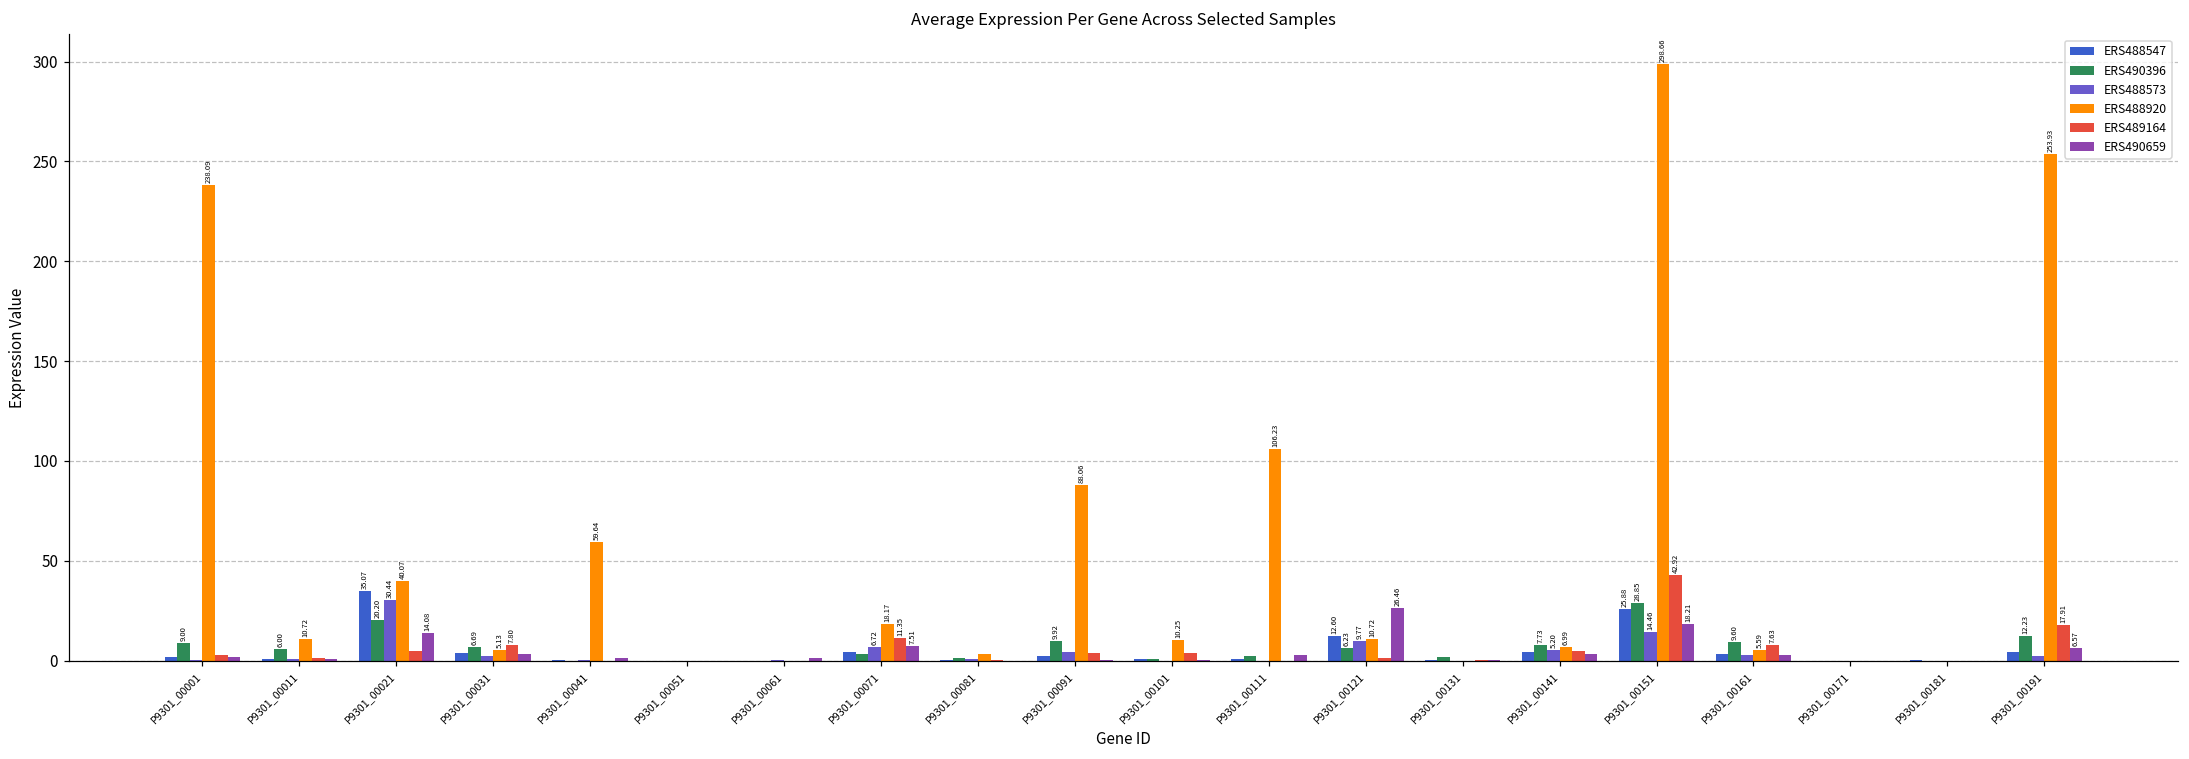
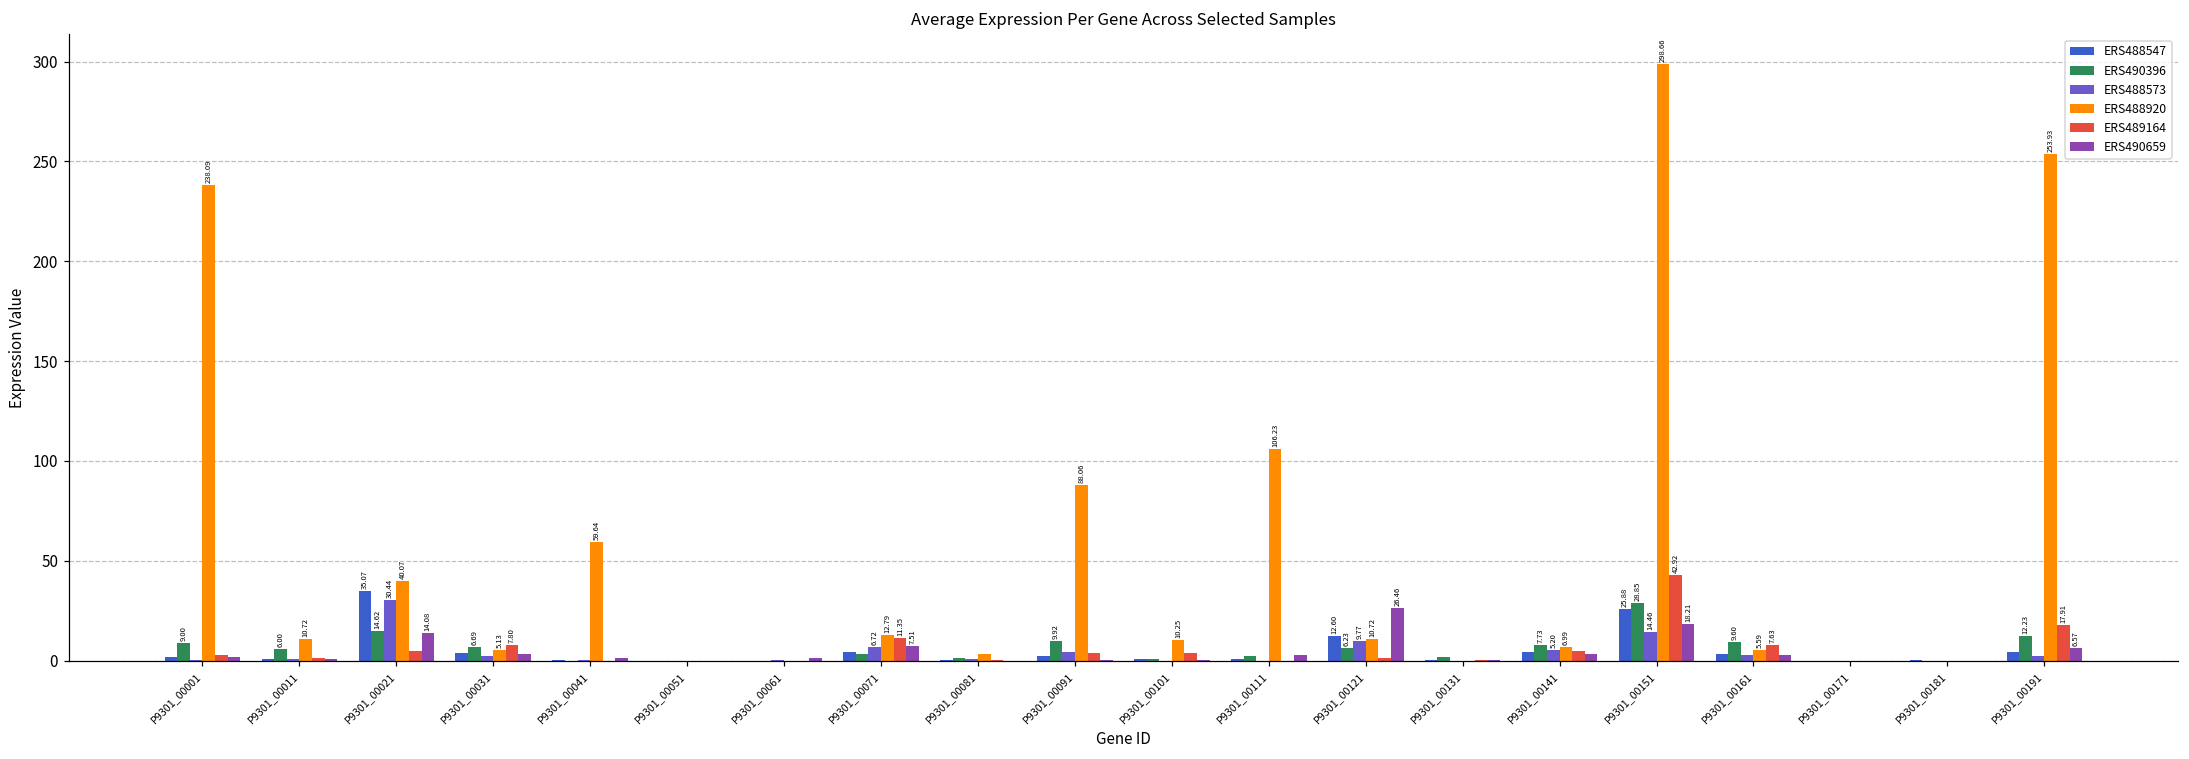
ERS490396, P9301_00021: 20.20 -> 14.62
ERS488920, P9301_00071: 18.17 -> 12.79
